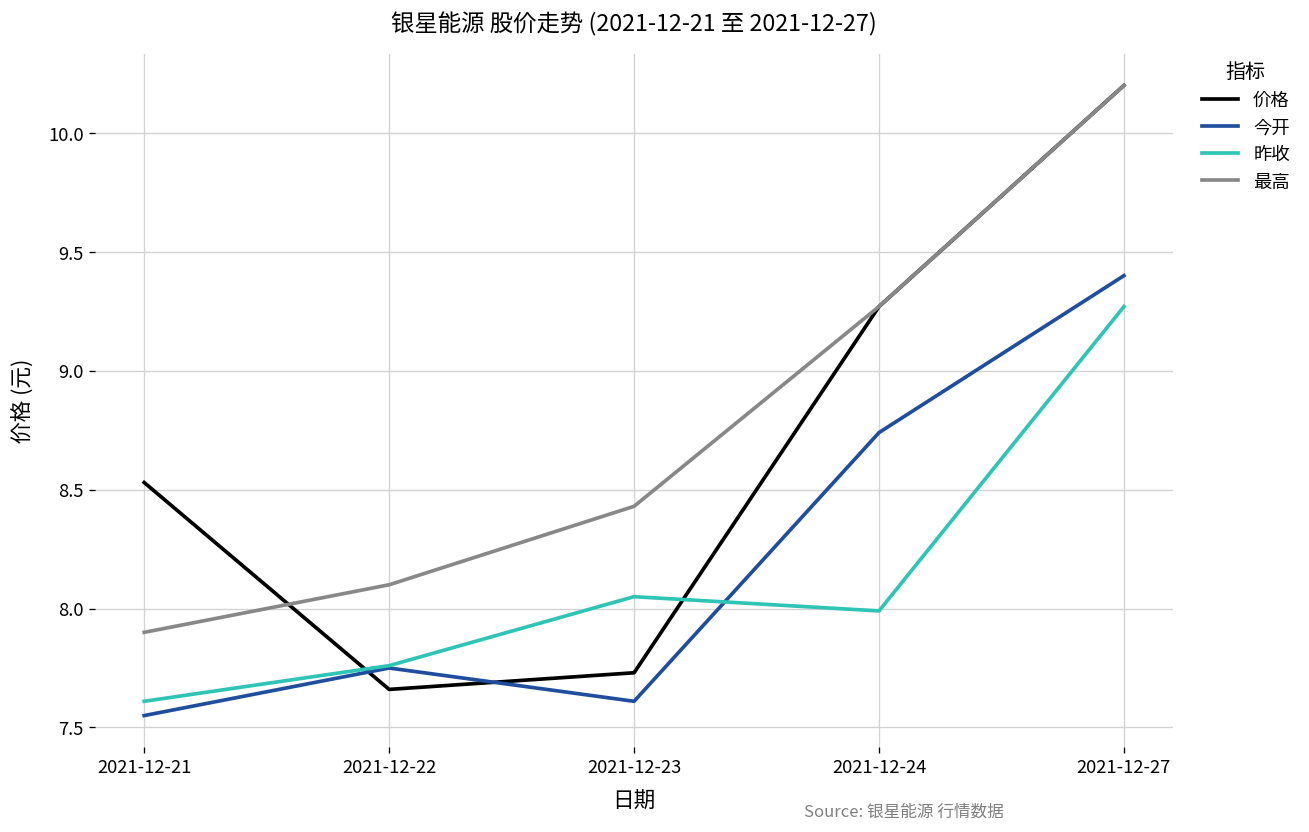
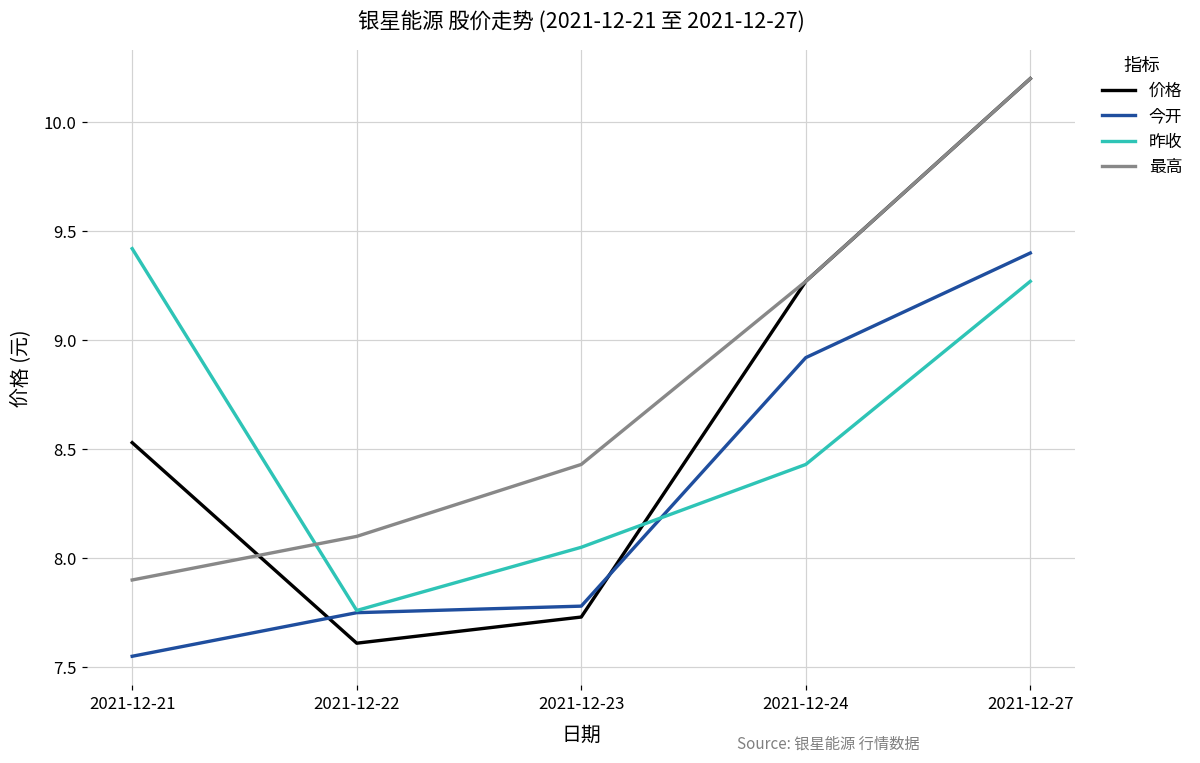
昨收, 2021-12-21: 7.61 -> 9.42
价格, 2021-12-22: 7.66 -> 7.61
今开, 2021-12-23: 7.61 -> 7.78
今开, 2021-12-24: 8.74 -> 8.92
昨收, 2021-12-24: 7.99 -> 8.43
